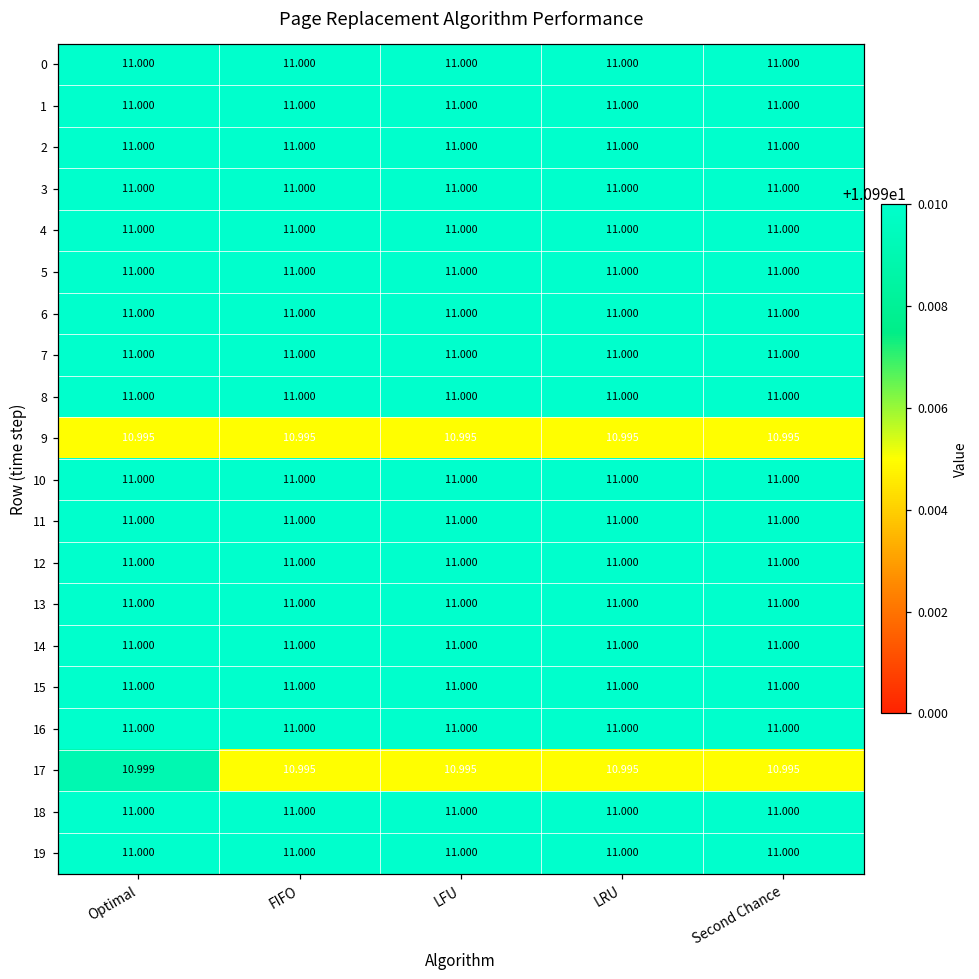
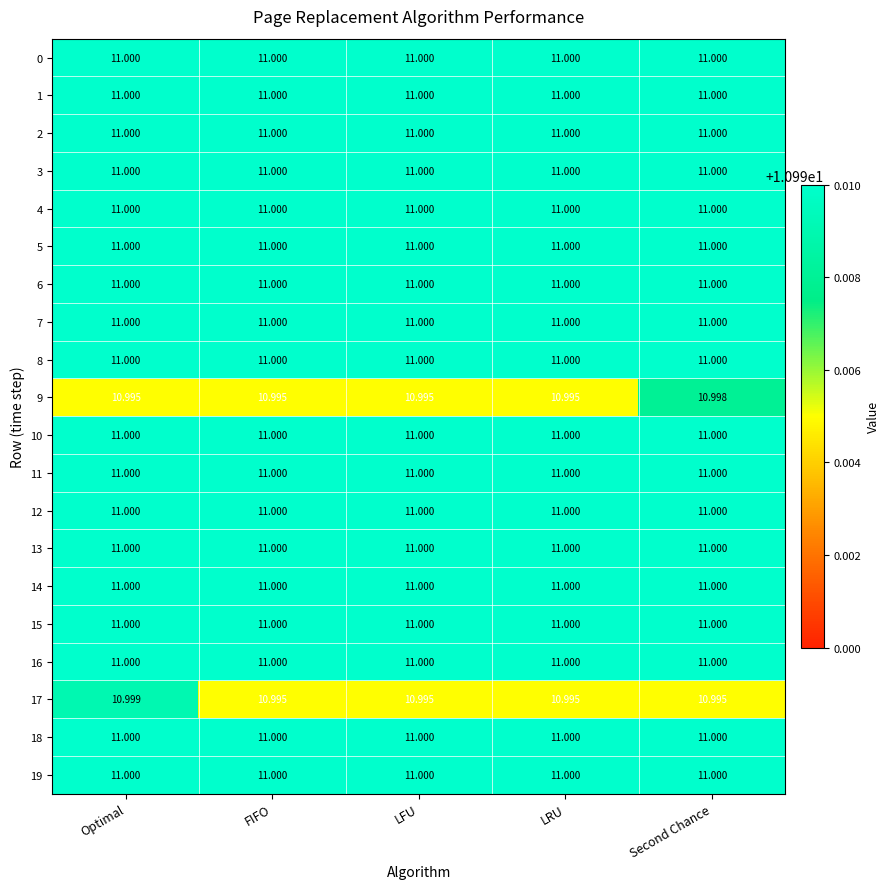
9, Second Chance: 10.995 -> 10.998
